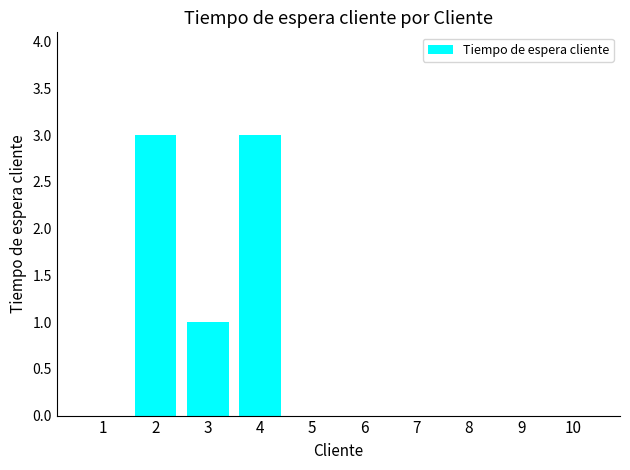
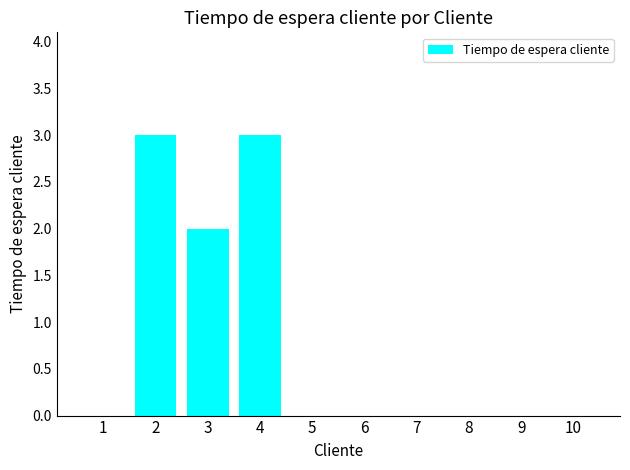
3: 1 -> 2
